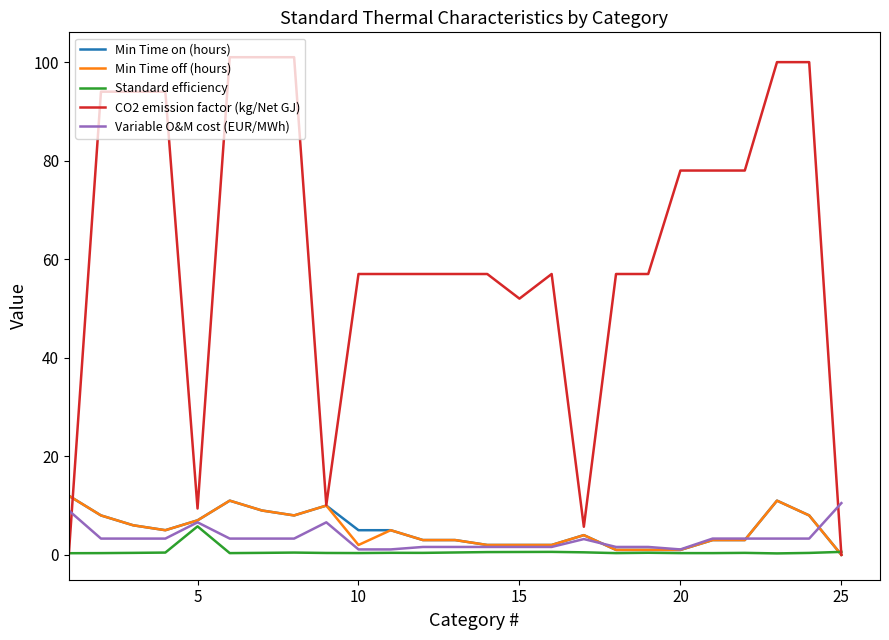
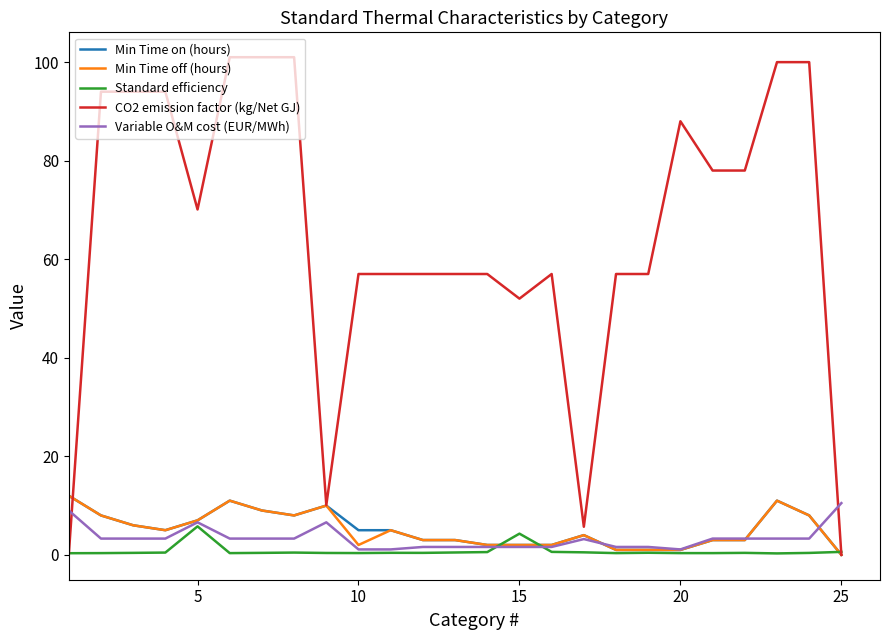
CO2 emission factor (kg/Net GJ), 5: 9 -> 70
Standard efficiency, 15: 1 -> 4
CO2 emission factor (kg/Net GJ), 20: 78 -> 88
